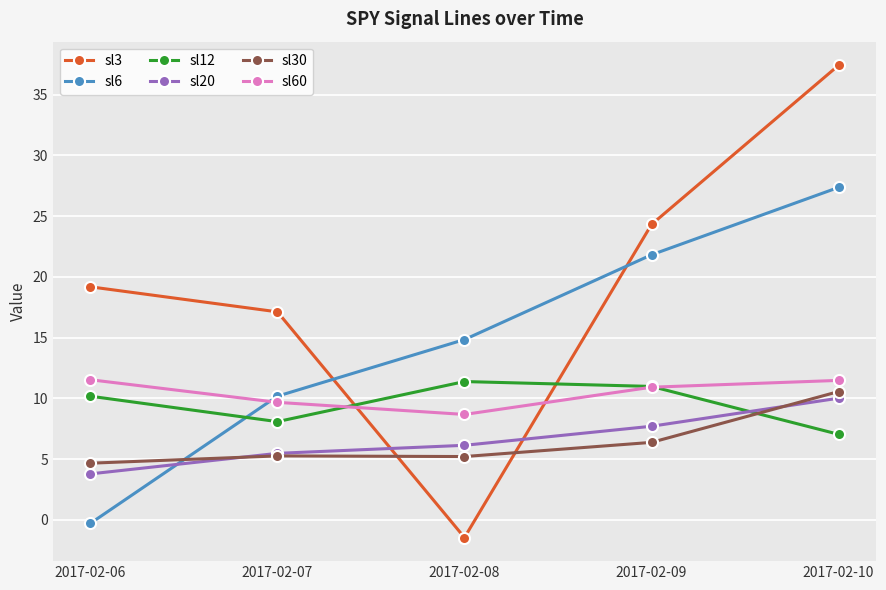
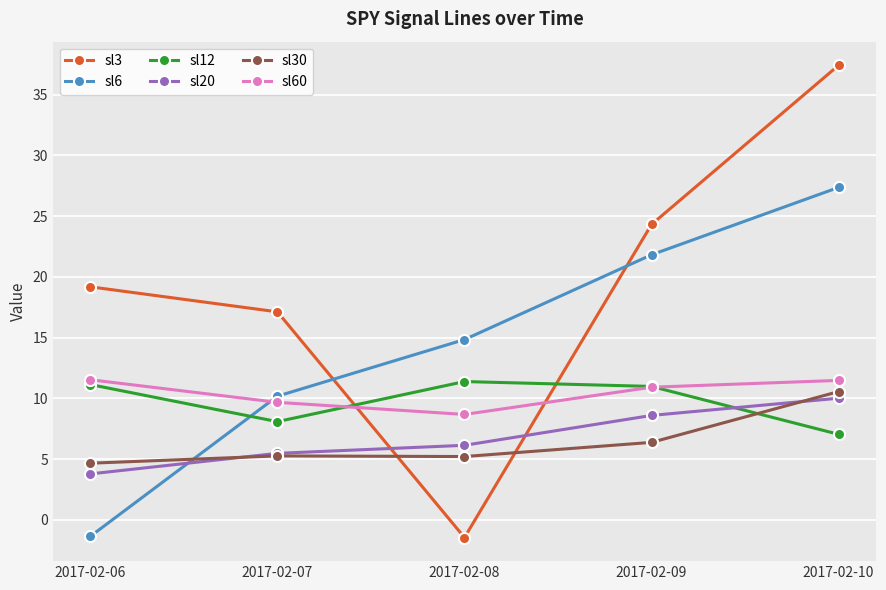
sl6, 2017-02-06: -0.3 -> -1.4
sl12, 2017-02-06: 10.2 -> 11.1
sl20, 2017-02-09: 7.7 -> 8.6
